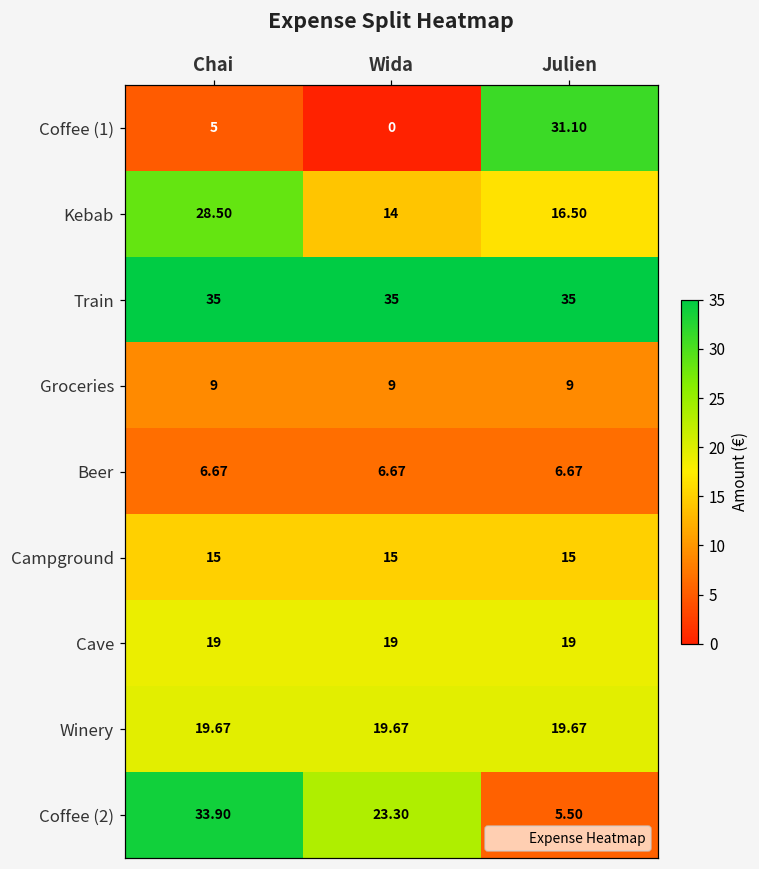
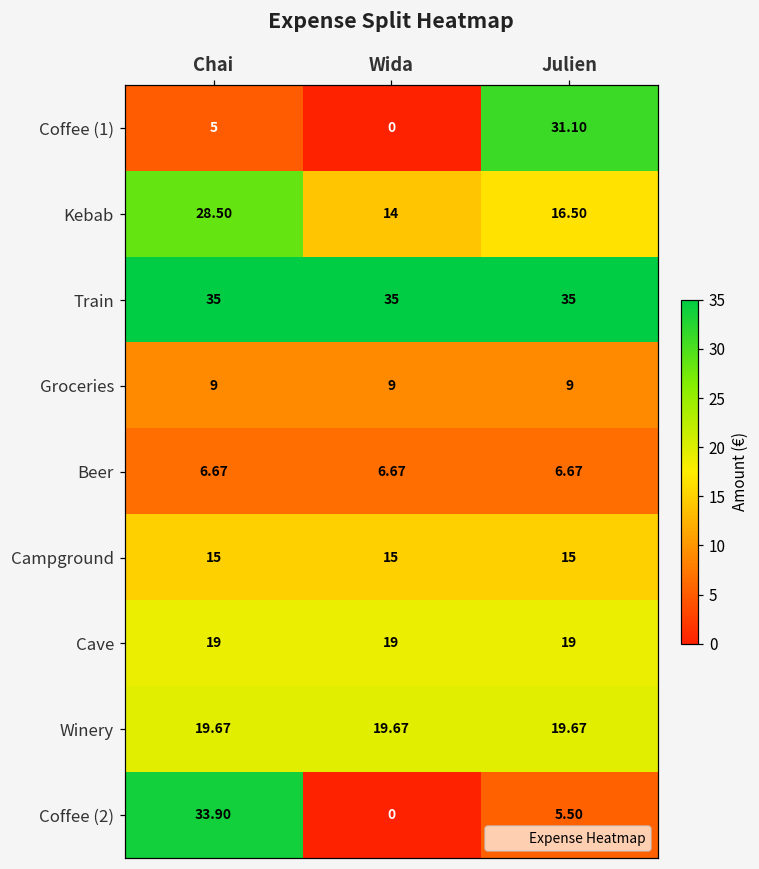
Coffee (2), Wida: 23.30 -> 0
